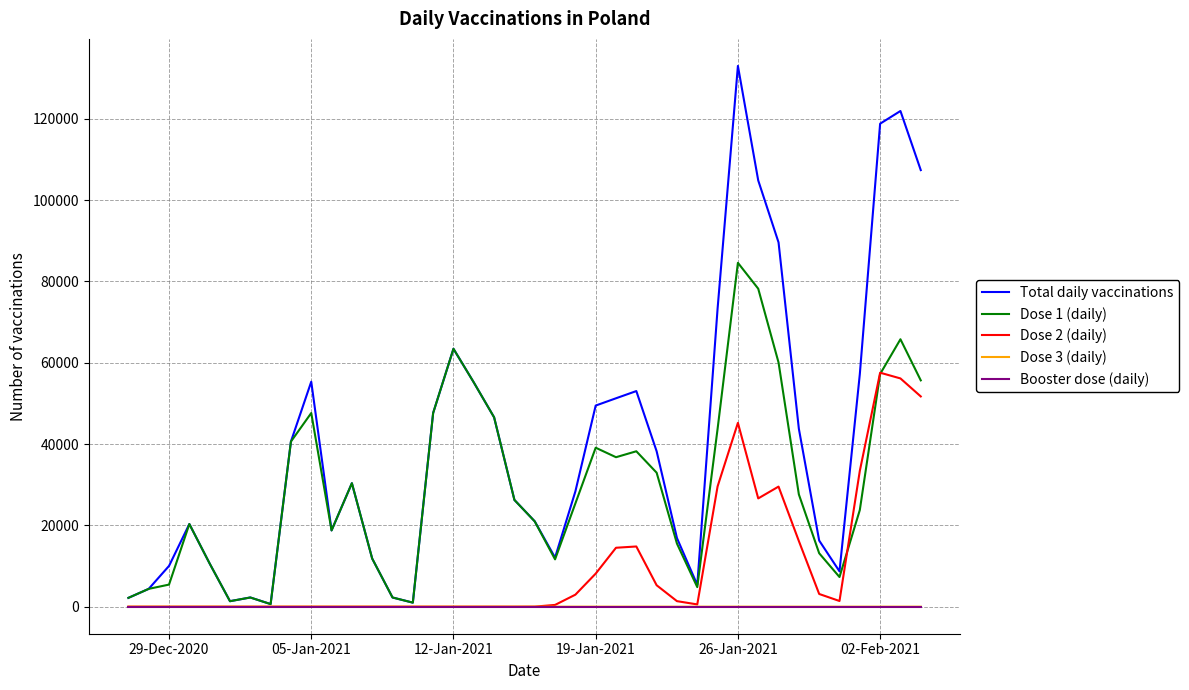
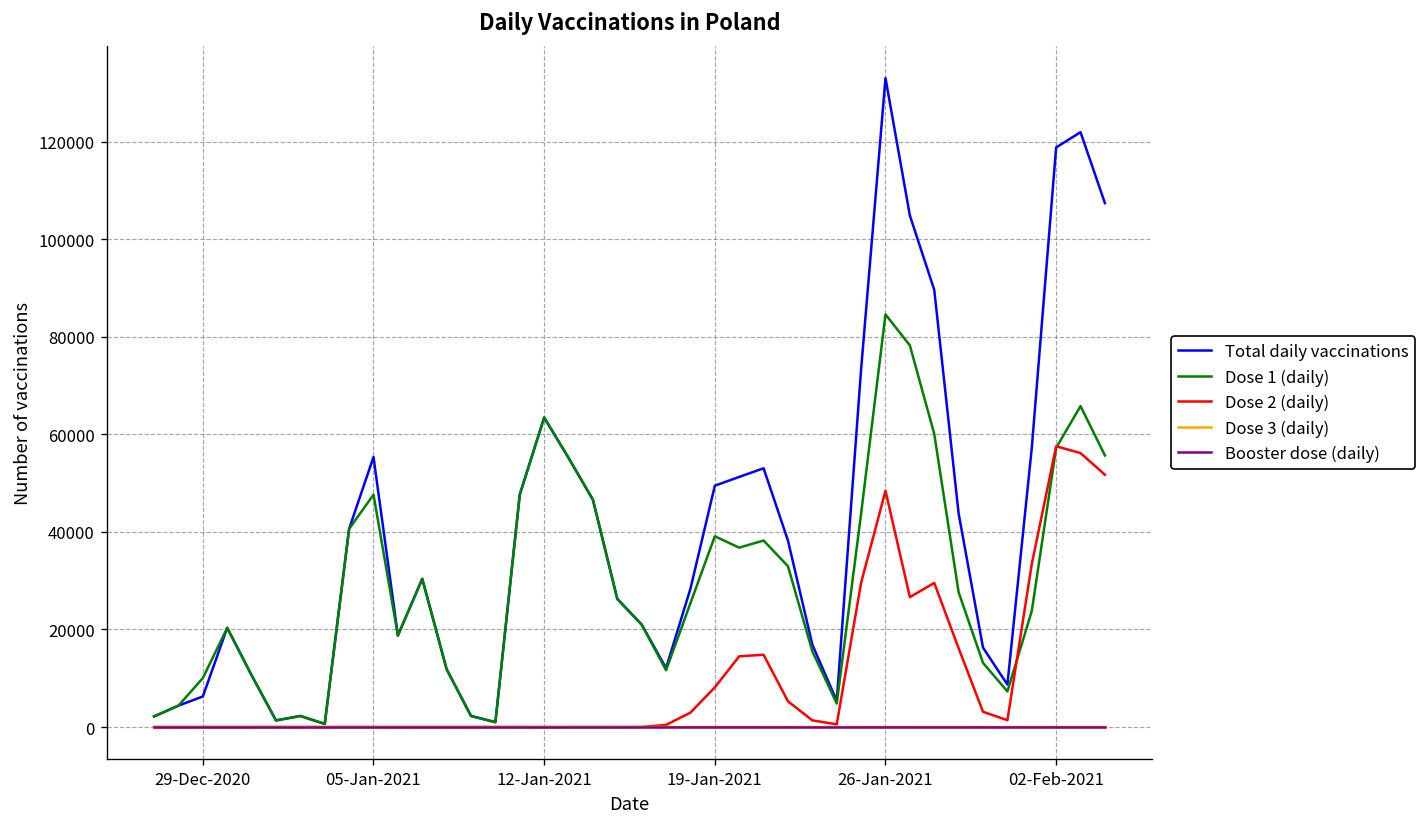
Total daily vaccinations, 29-Dec-2020: 10000 -> 6000
Dose 1 (daily), 29-Dec-2020: 5000 -> 10000
Dose 2 (daily), 26-Jan-2021: 45000 -> 48000
